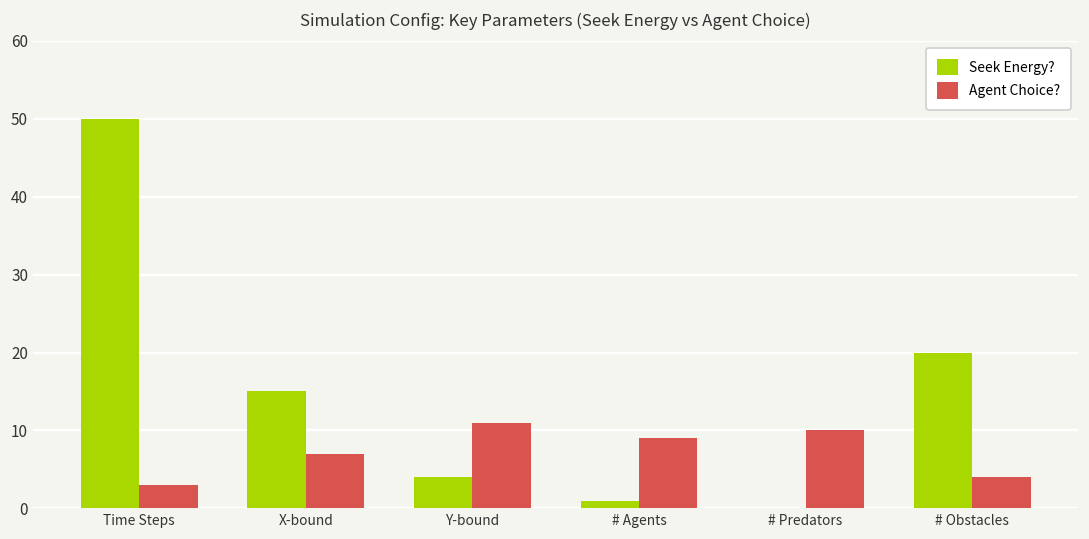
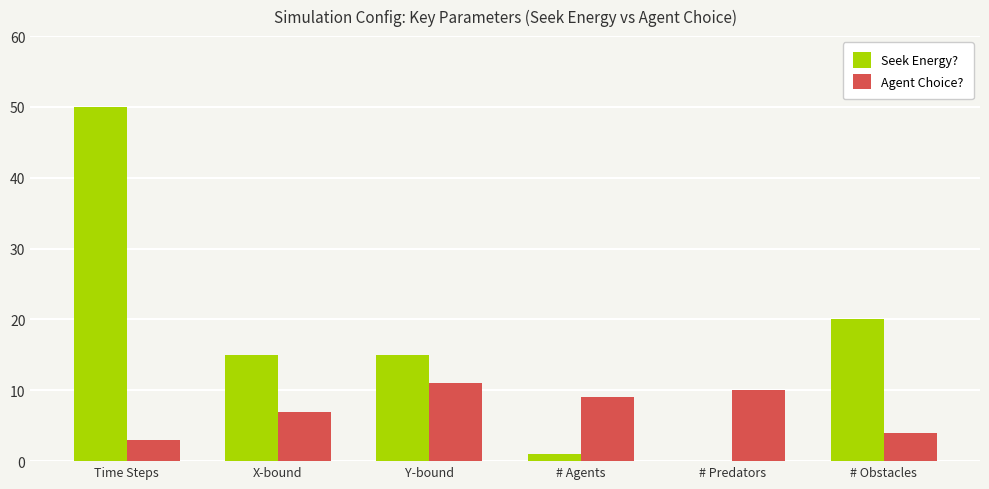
Seek Energy?, Y-bound: 4 -> 15
